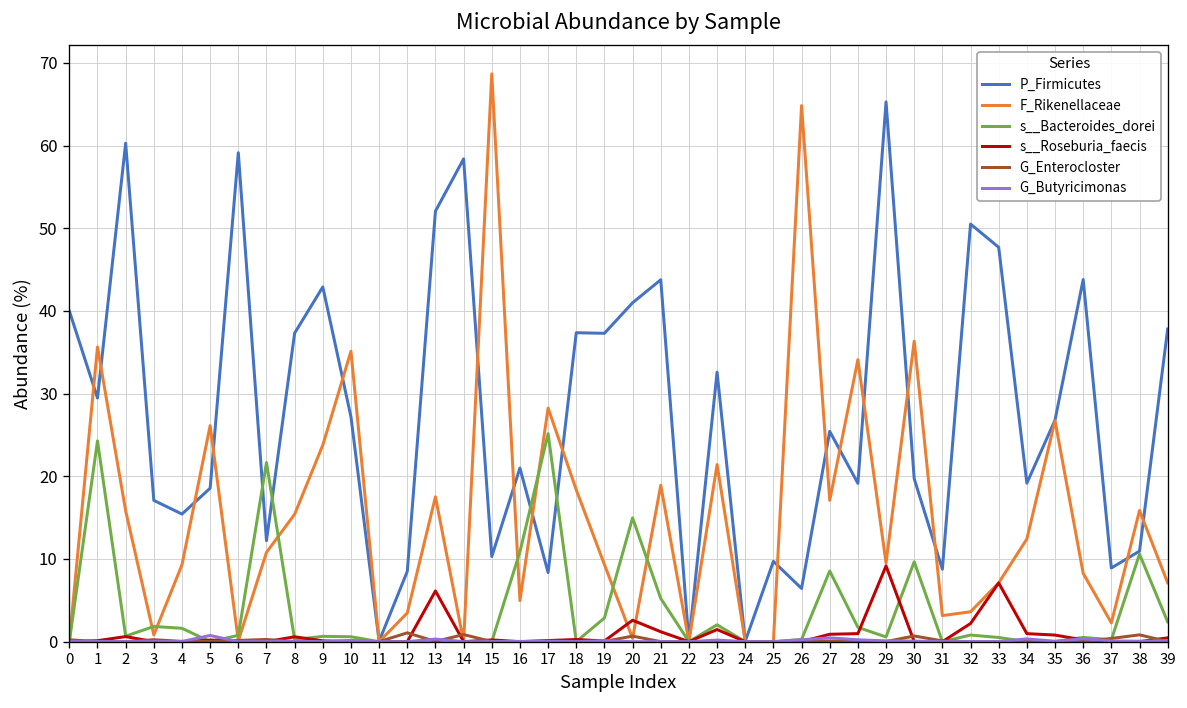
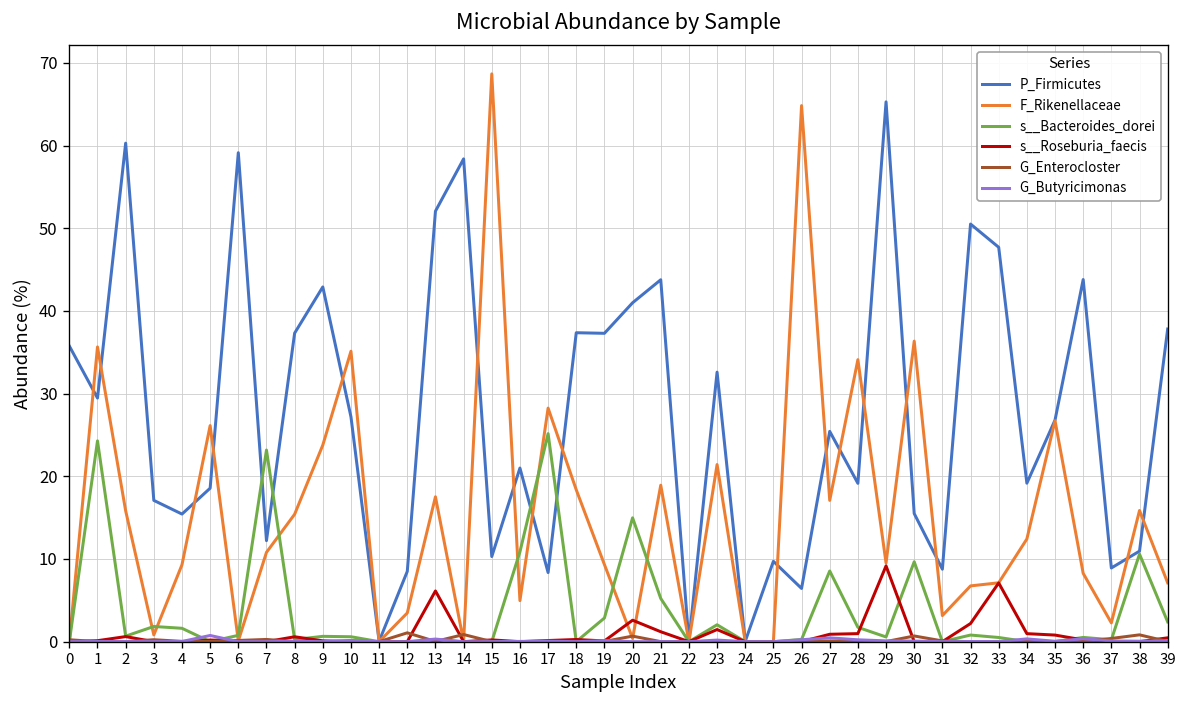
P_Firmicutes, 0: 40 -> 36
s__Bacteroides_dorei, 7: 22 -> 23
P_Firmicutes, 30: 20 -> 15
F_Rikenellaceae, 32: 4 -> 7
